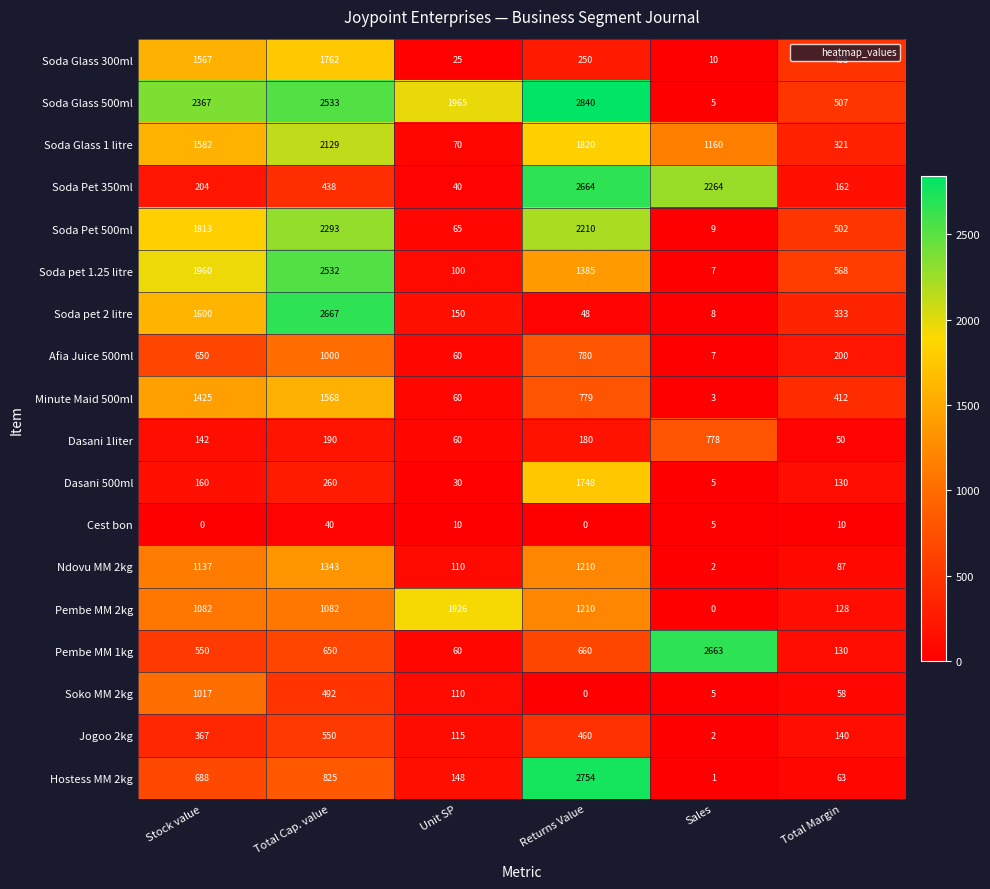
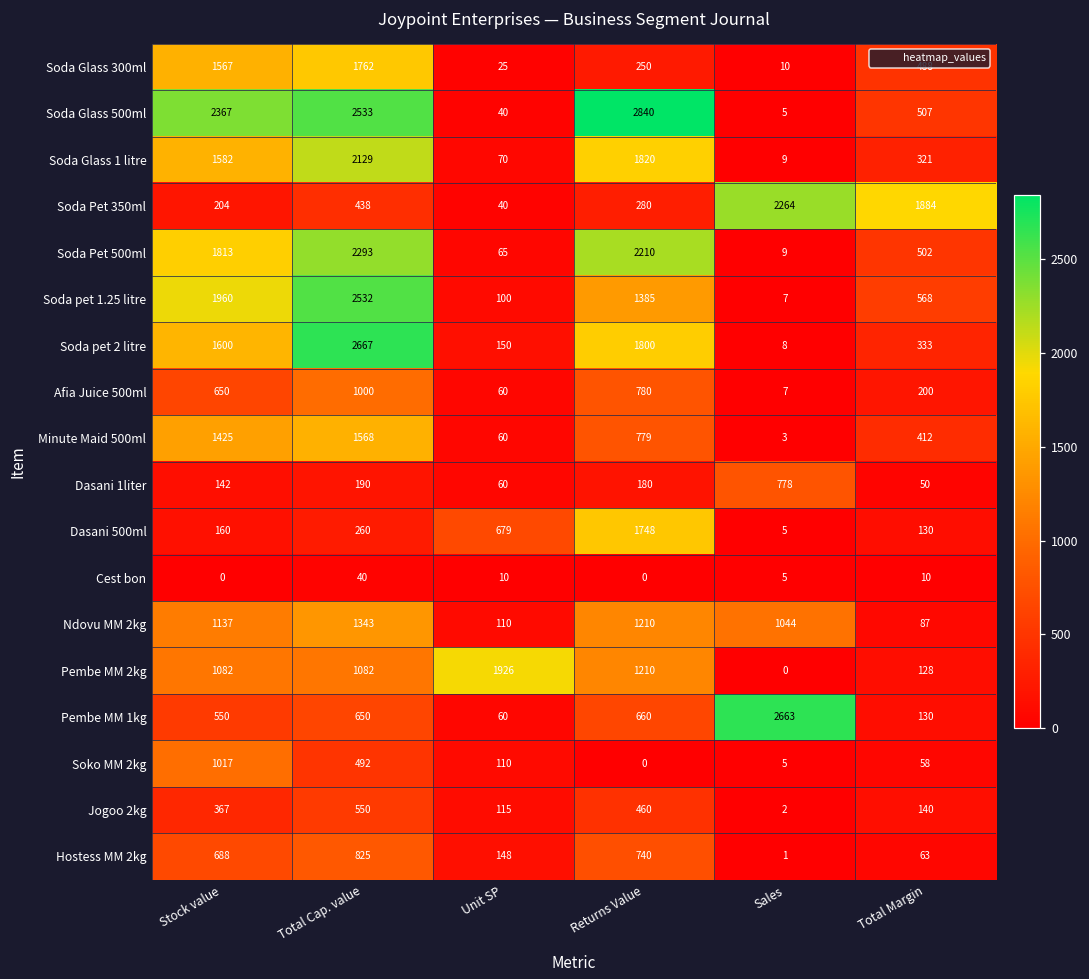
Soda Glass 500ml, Unit SP: 1965 -> 40
Soda Glass 1 litre, Sales: 1160 -> 9
Soda Pet 350ml, Returns Value: 2664 -> 280
Soda Pet 350ml, Total Margin: 162 -> 1884
Soda pet 2 litre, Returns Value: 48 -> 1800
Dasani 500ml, Unit SP: 30 -> 679
Ndovu MM 2kg, Sales: 2 -> 1044
Hostess MM 2kg, Returns Value: 2754 -> 740
